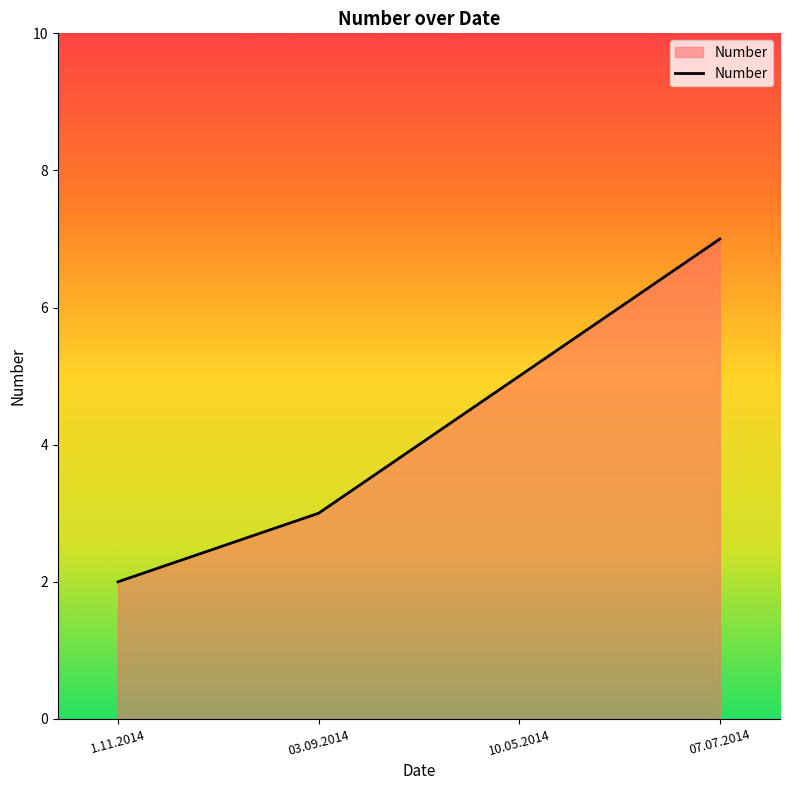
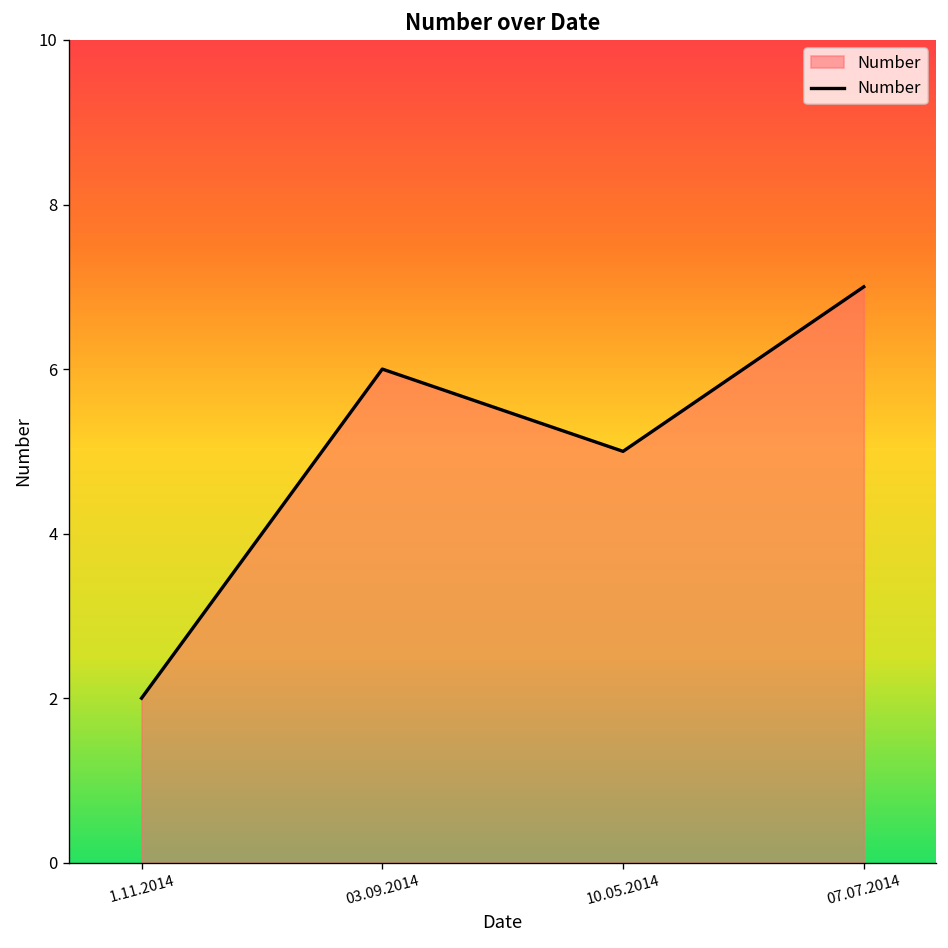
03.09.2014: 3 -> 6
